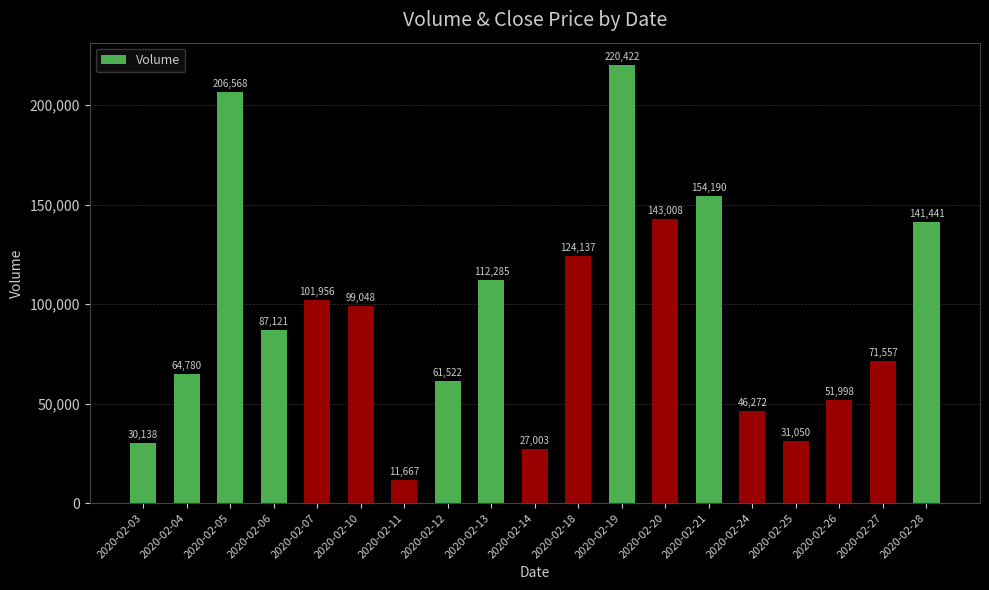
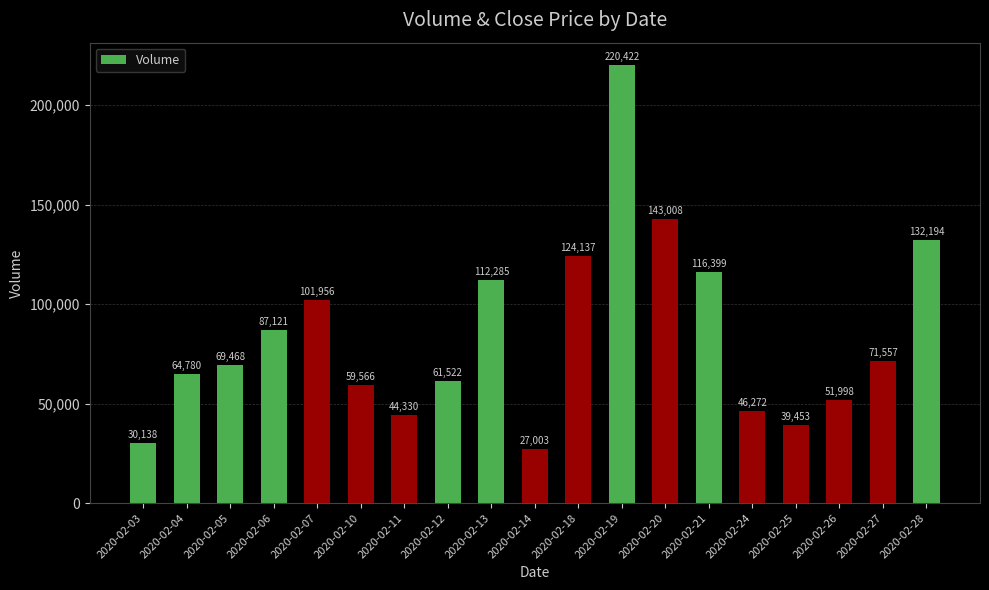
2020-02-05: 206,568 -> 69,468
2020-02-10: 99,048 -> 59,566
2020-02-11: 11,667 -> 44,330
2020-02-21: 154,190 -> 116,399
2020-02-25: 31,050 -> 39,453
2020-02-28: 141,441 -> 132,194
